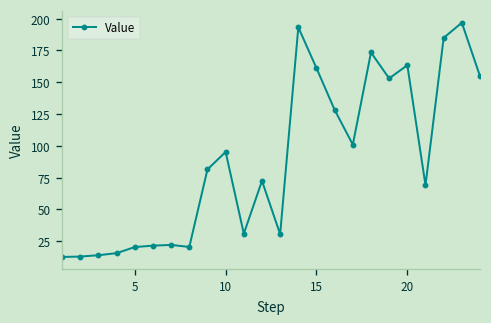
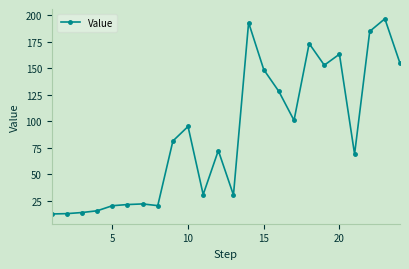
15: 161 -> 149
